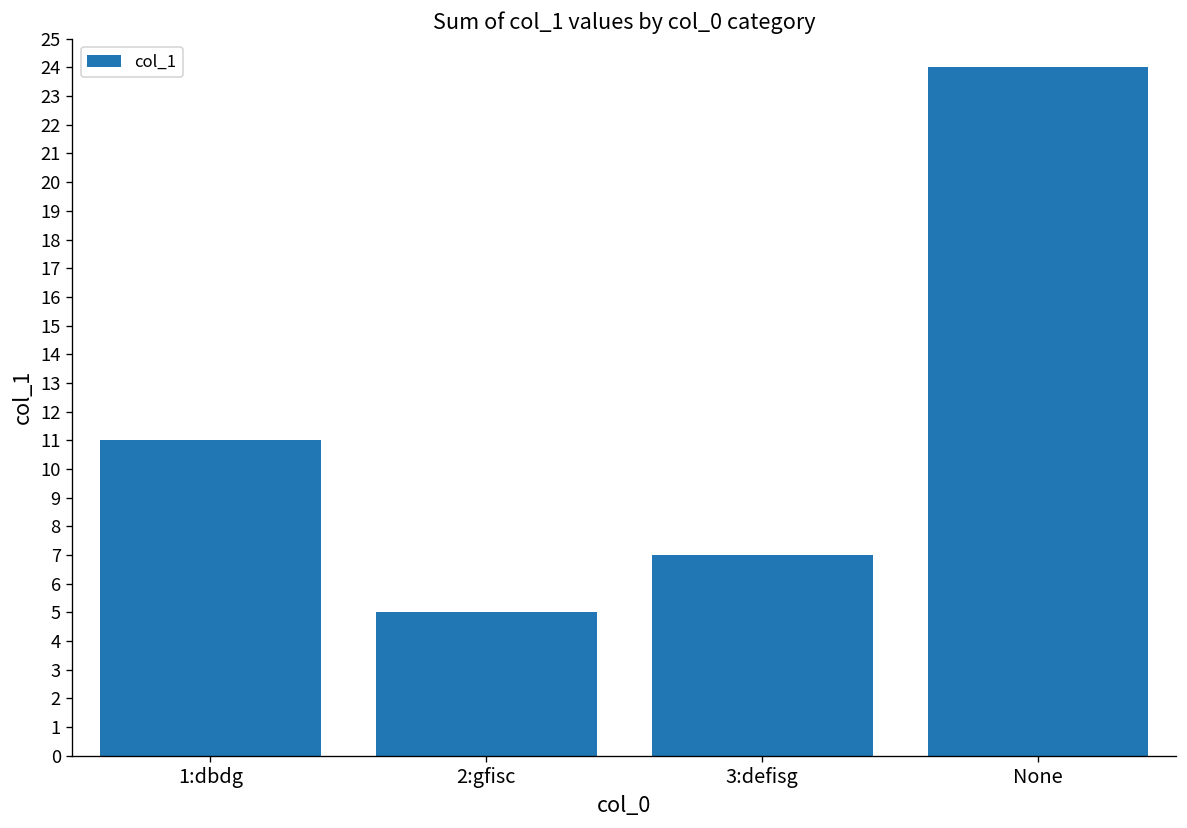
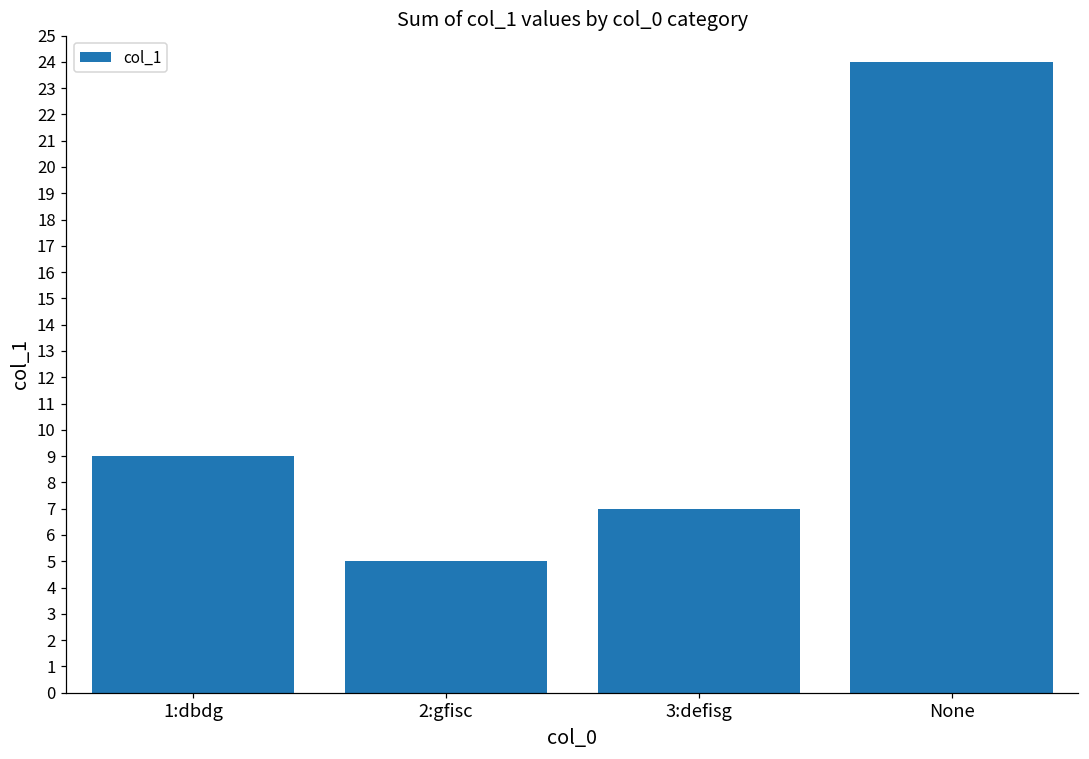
1:dbdg: 11 -> 9
